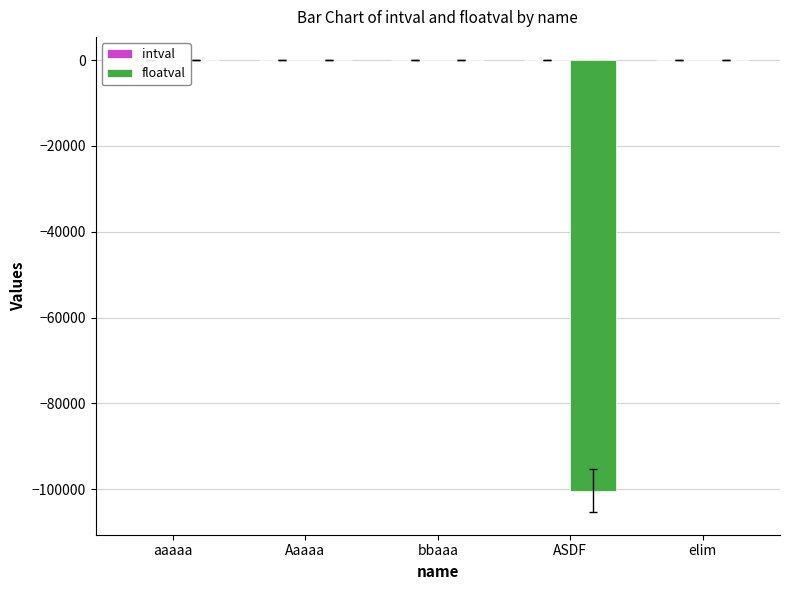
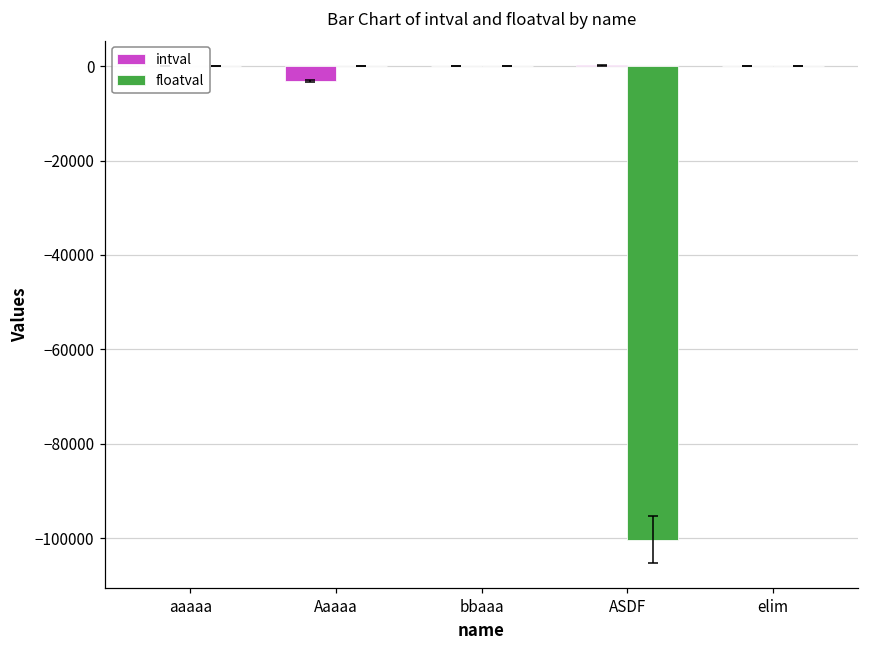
intval, Aaaaa: 0 -> -3000
